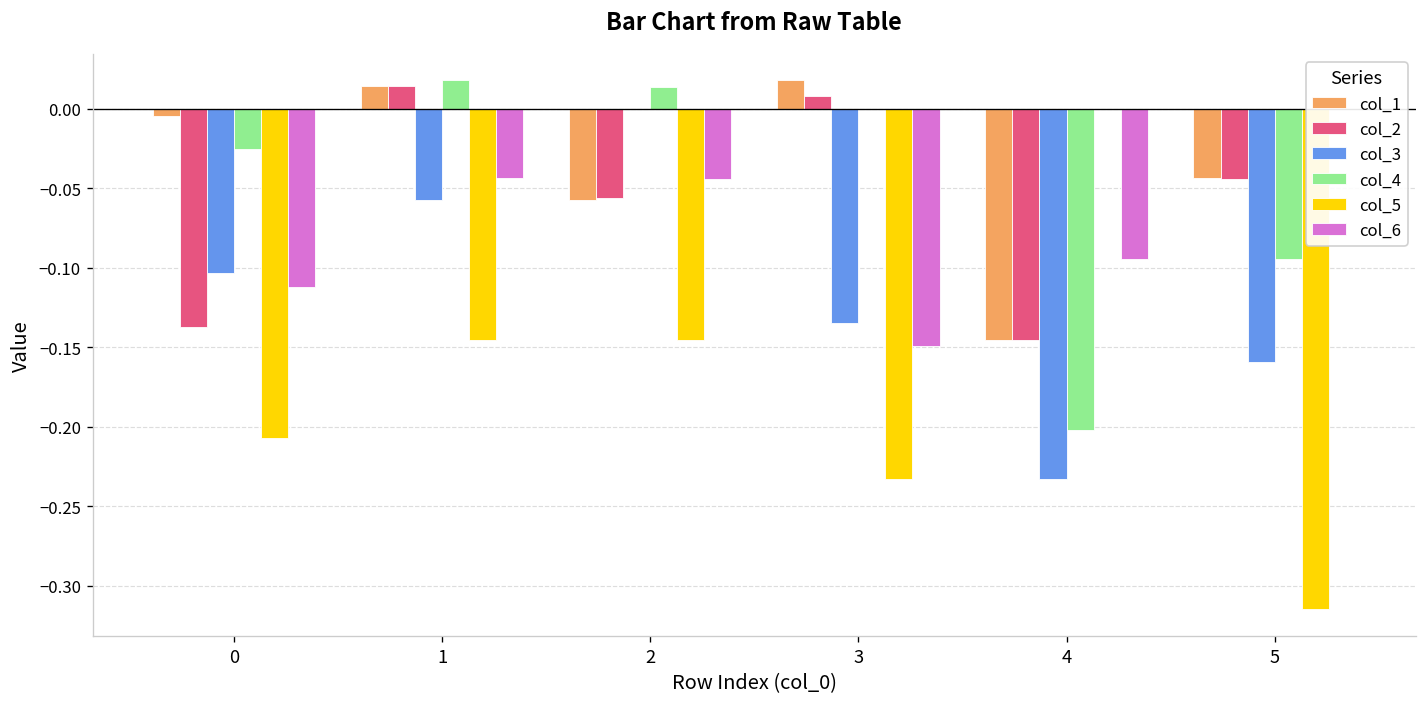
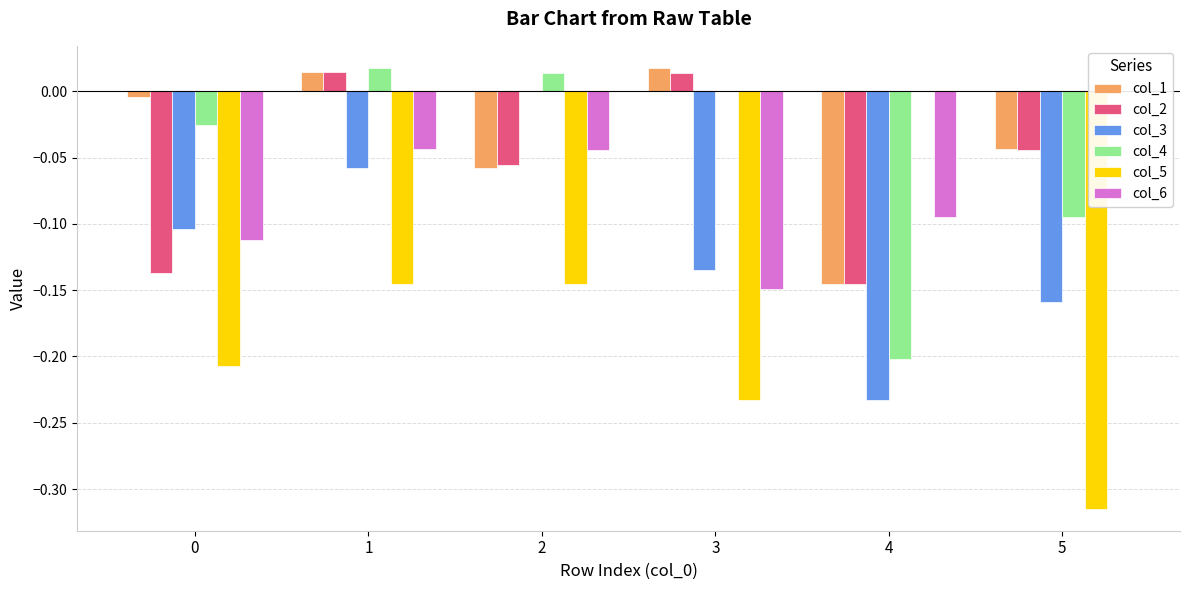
col_2, 3: 0.008 -> 0.014
